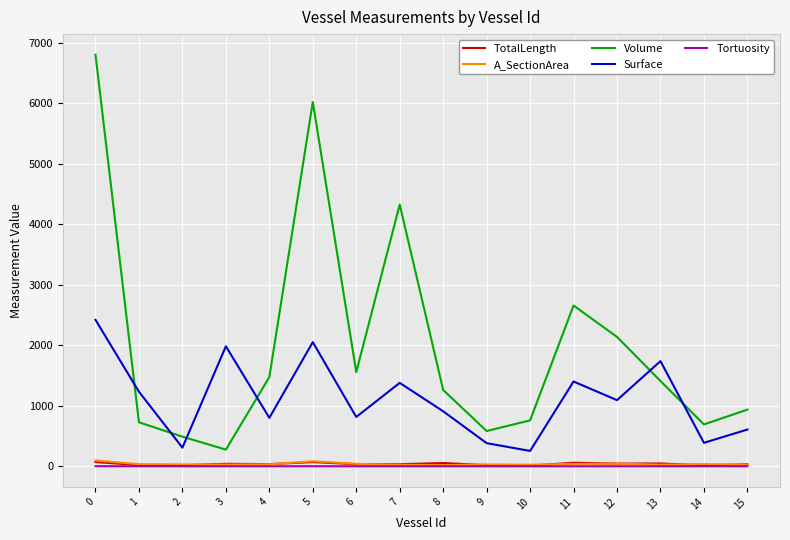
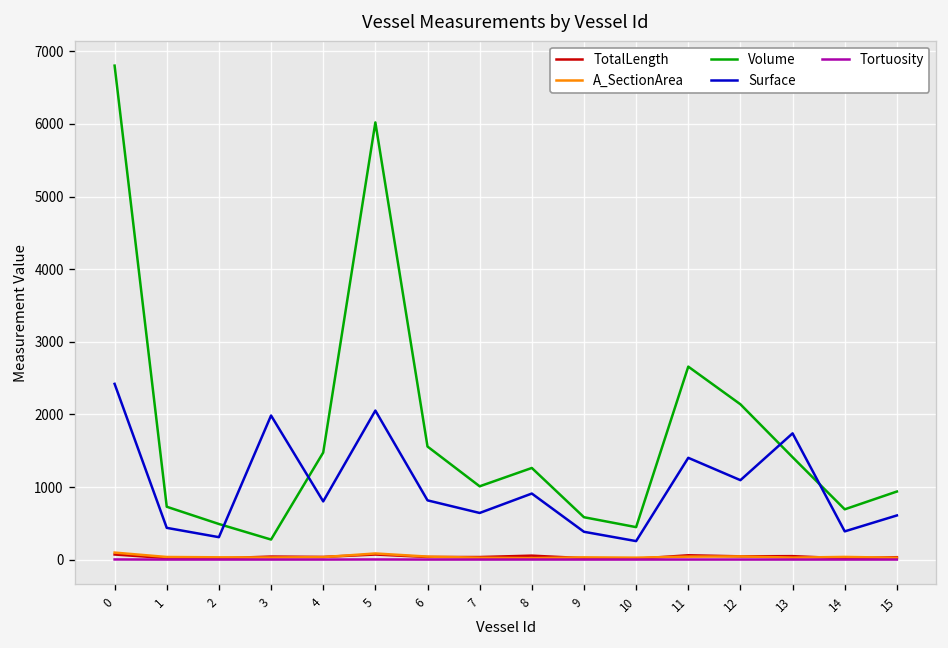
Surface, 1: 1200 -> 400
Volume, 7: 4300 -> 1000
Surface, 7: 1400 -> 600
Volume, 10: 800 -> 400
